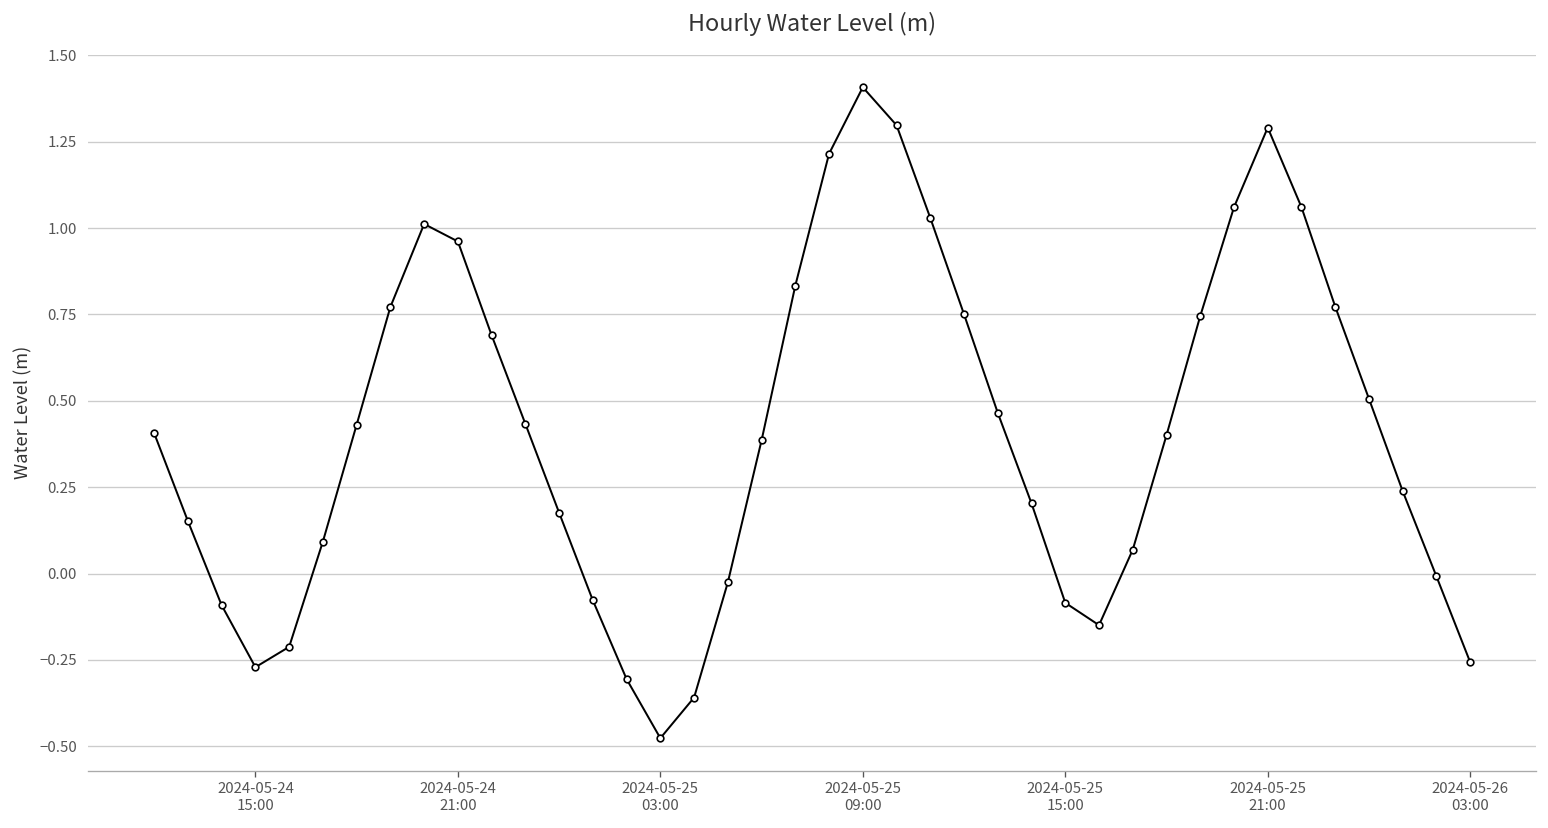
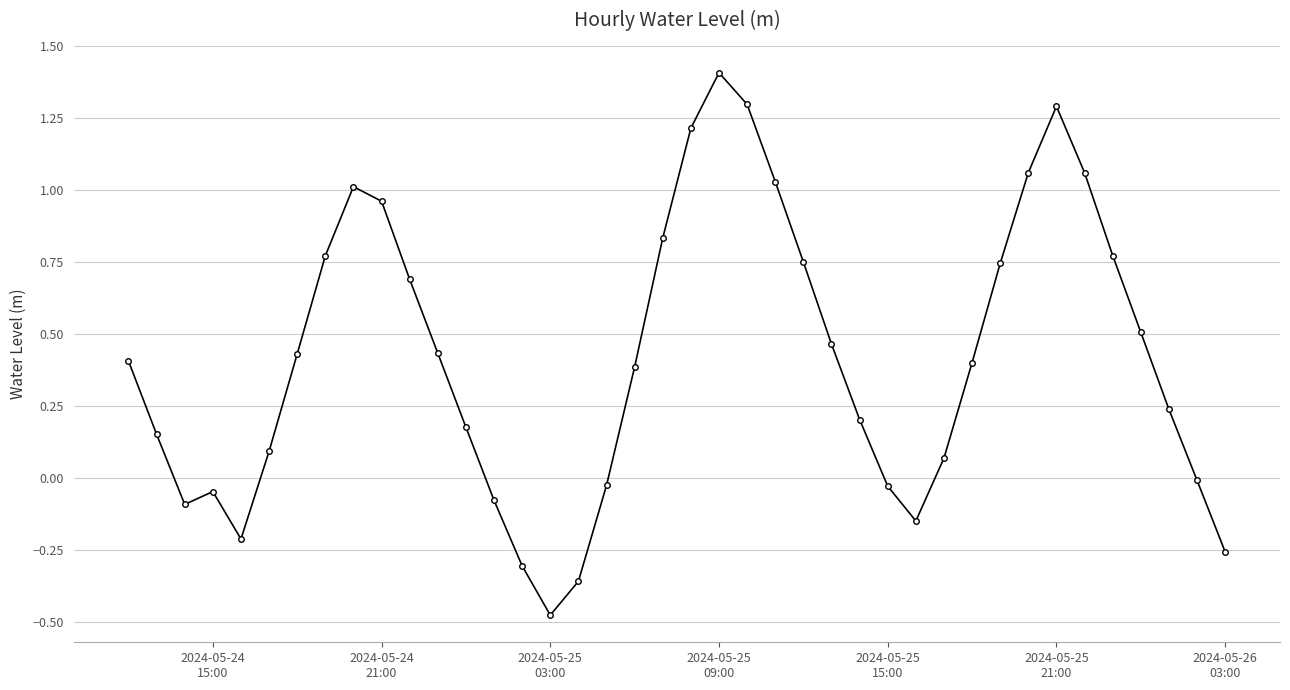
2024-05-24 15:00: -0.27 -> -0.05
2024-05-25 15:00: -0.08 -> -0.03
